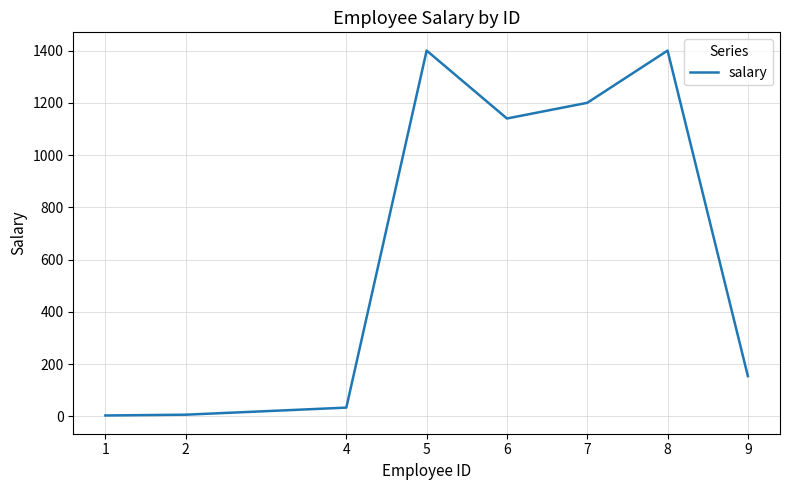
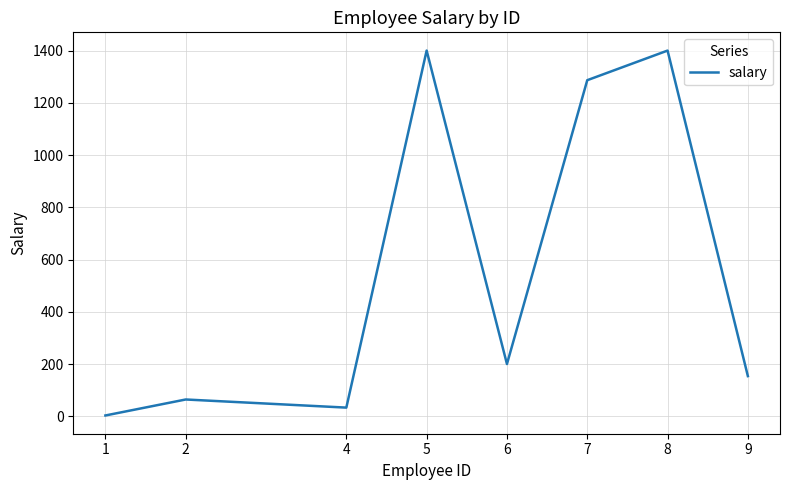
2: 10 -> 60
6: 1140 -> 200
7: 1200 -> 1290
